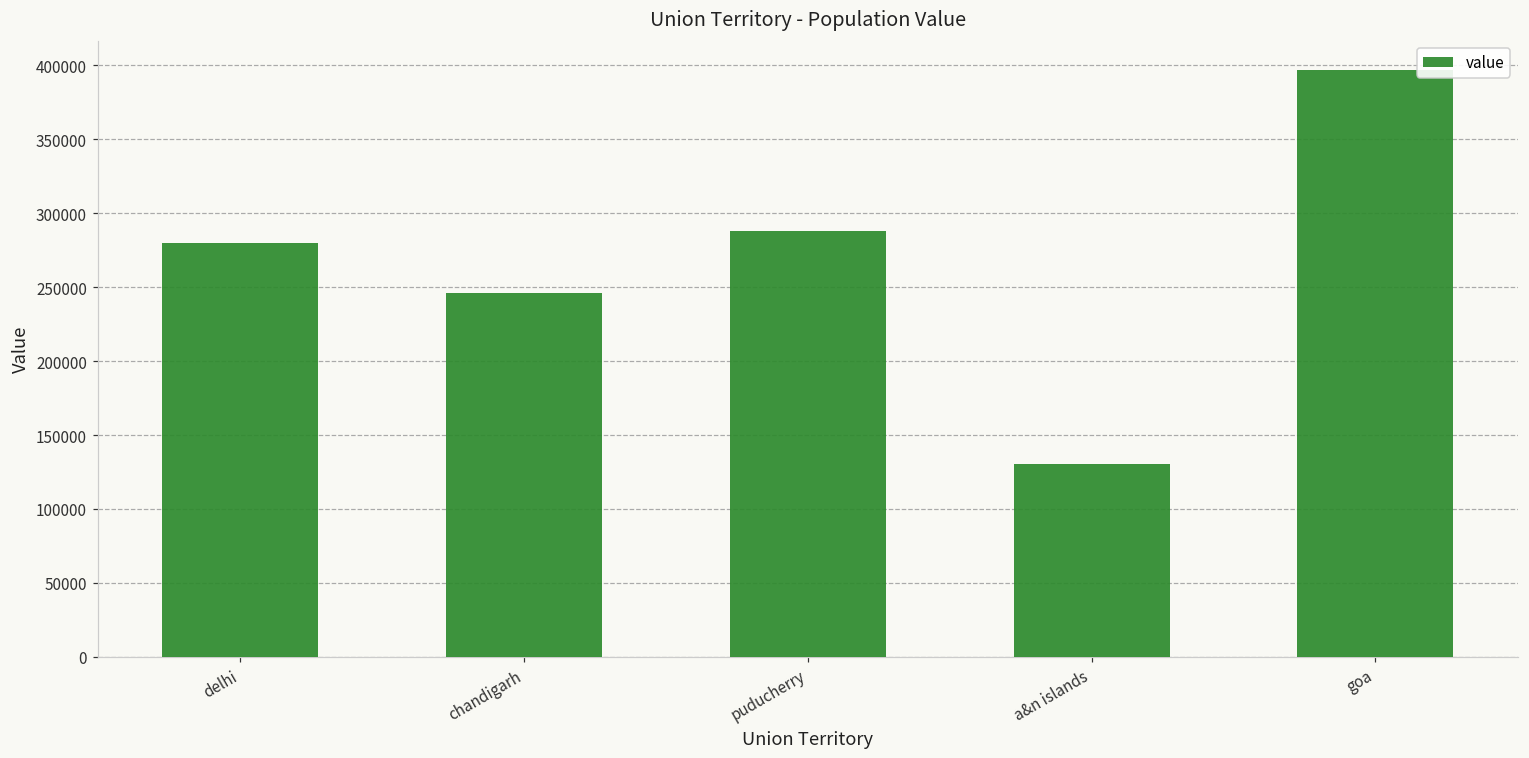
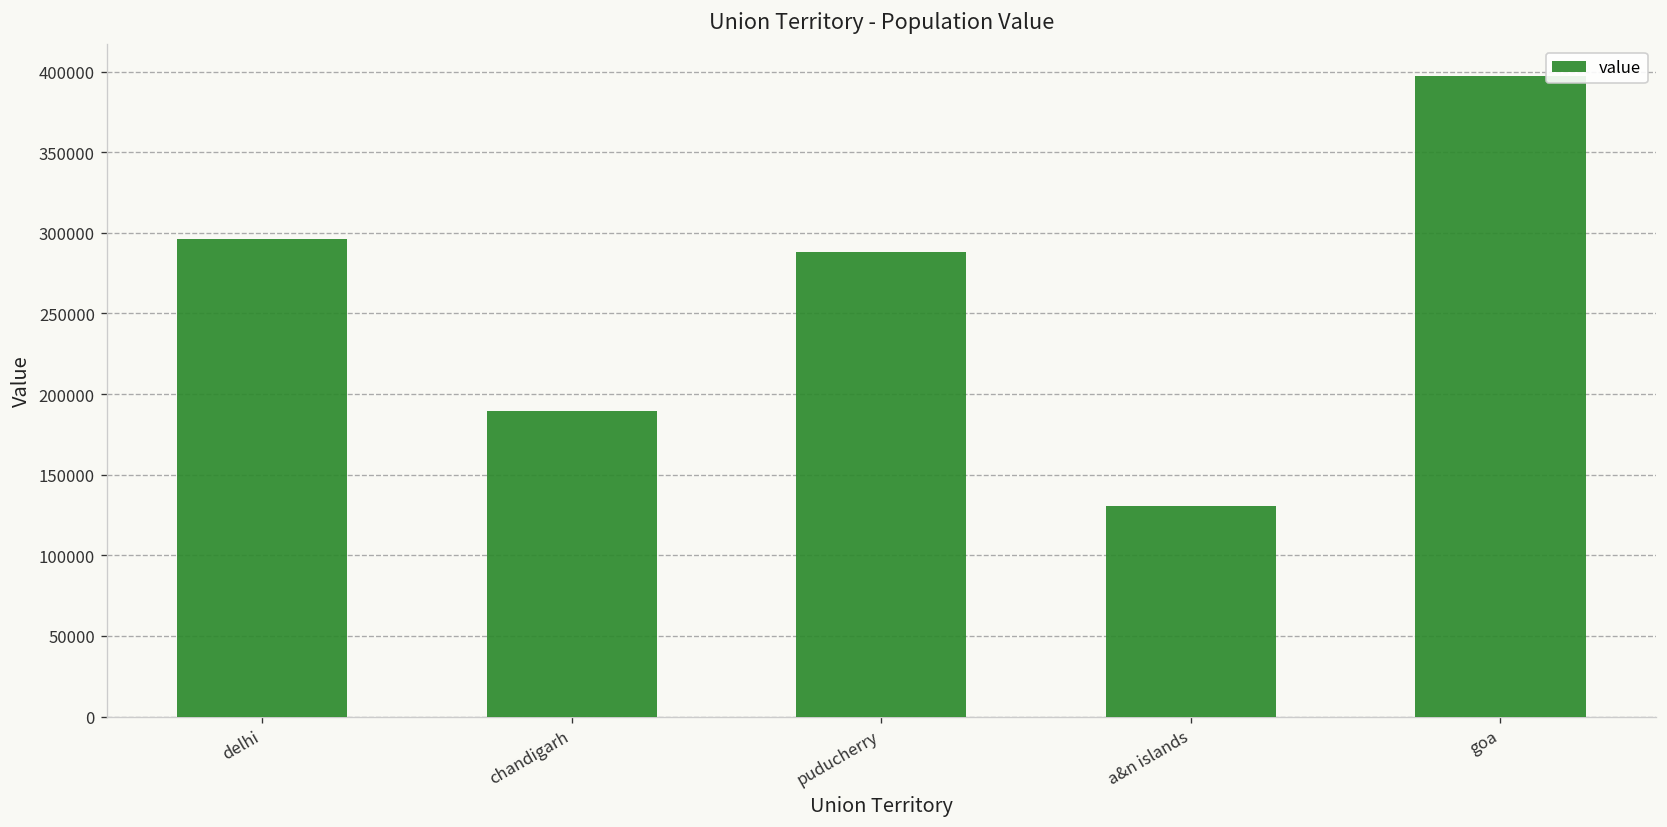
delhi: 280000 -> 296000
chandigarh: 246000 -> 190000
